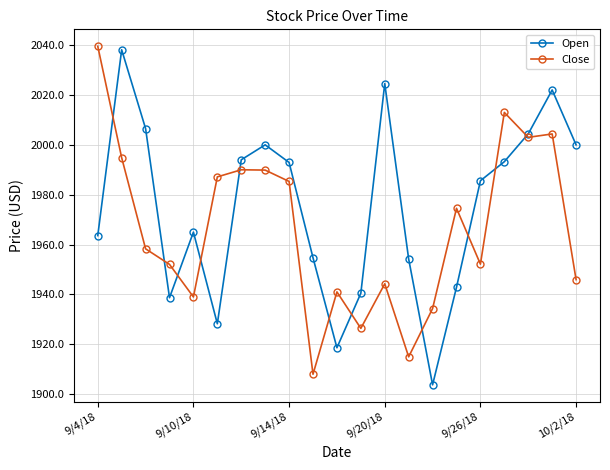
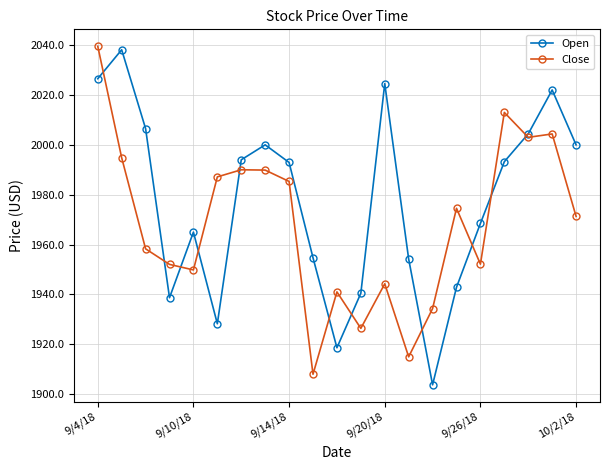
Open, 9/4/18: 1964 -> 2027
Close, 9/10/18: 1939 -> 1950
Open, 9/26/18: 1986 -> 1969
Close, 10/2/18: 1946 -> 1971
